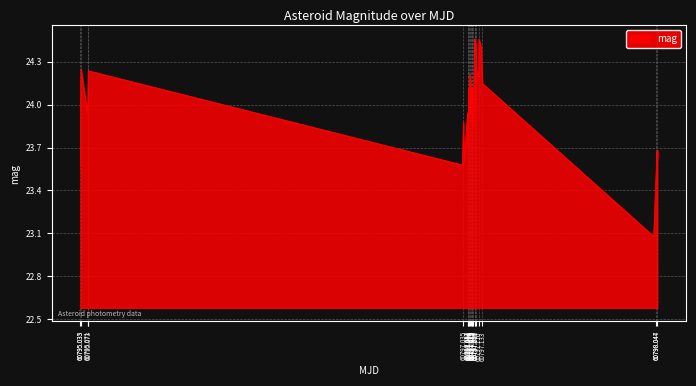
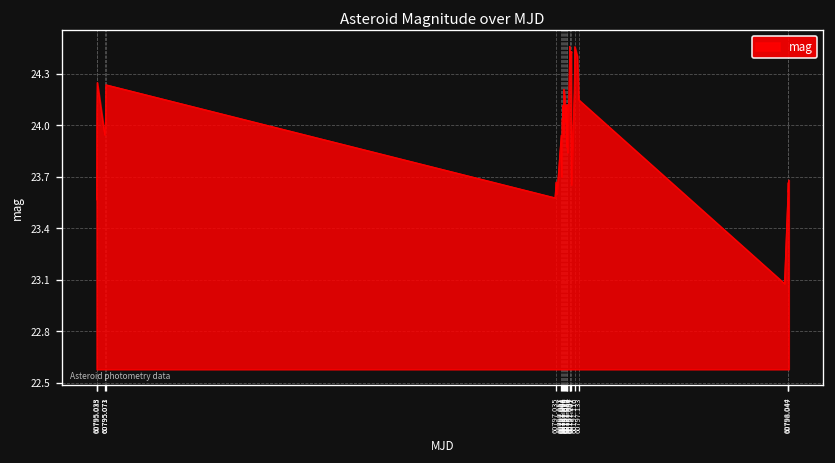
60797.035: 23.88 -> 23.67
60797.101: 24.25 -> 23.65
